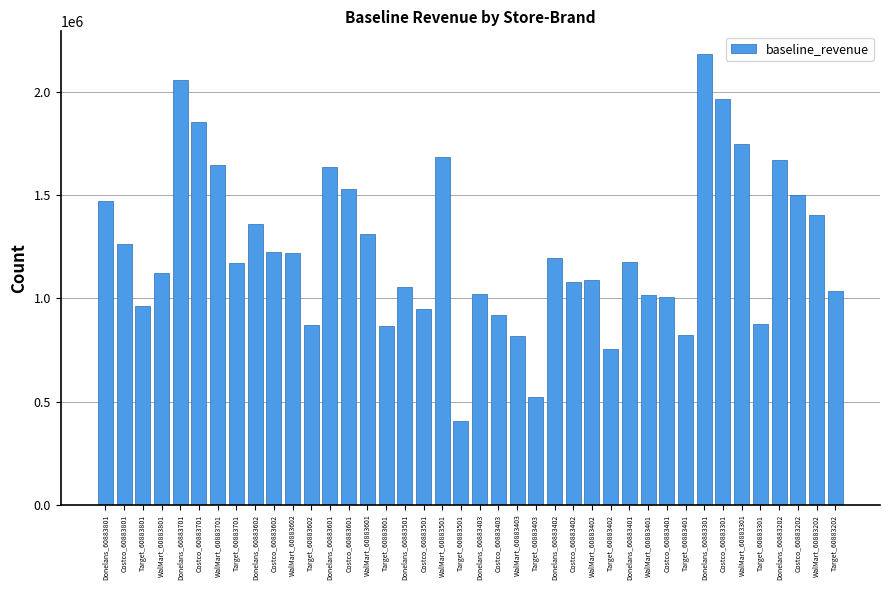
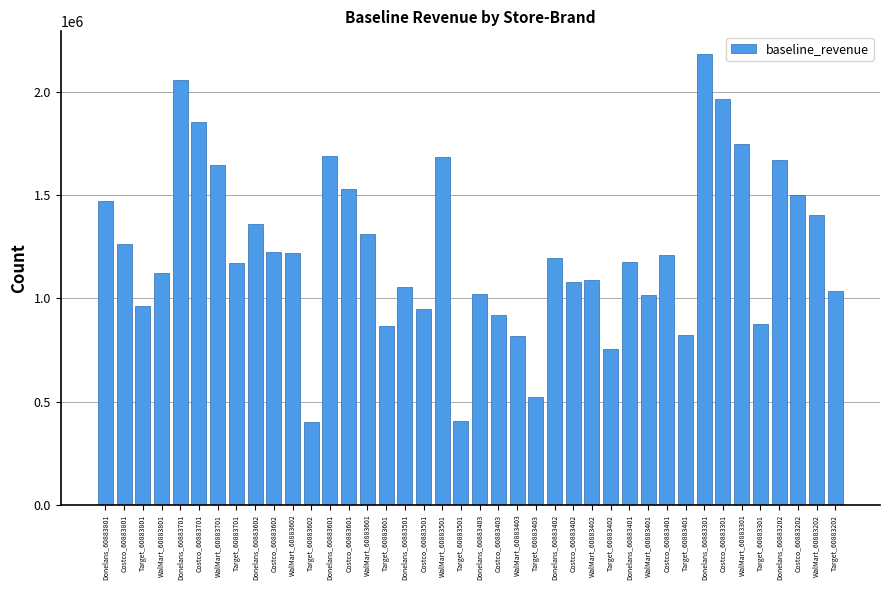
Target_60883602: 870000 -> 400000
Donelans_60883601: 1640000 -> 1690000
Costco_60883401: 1000000 -> 1210000
